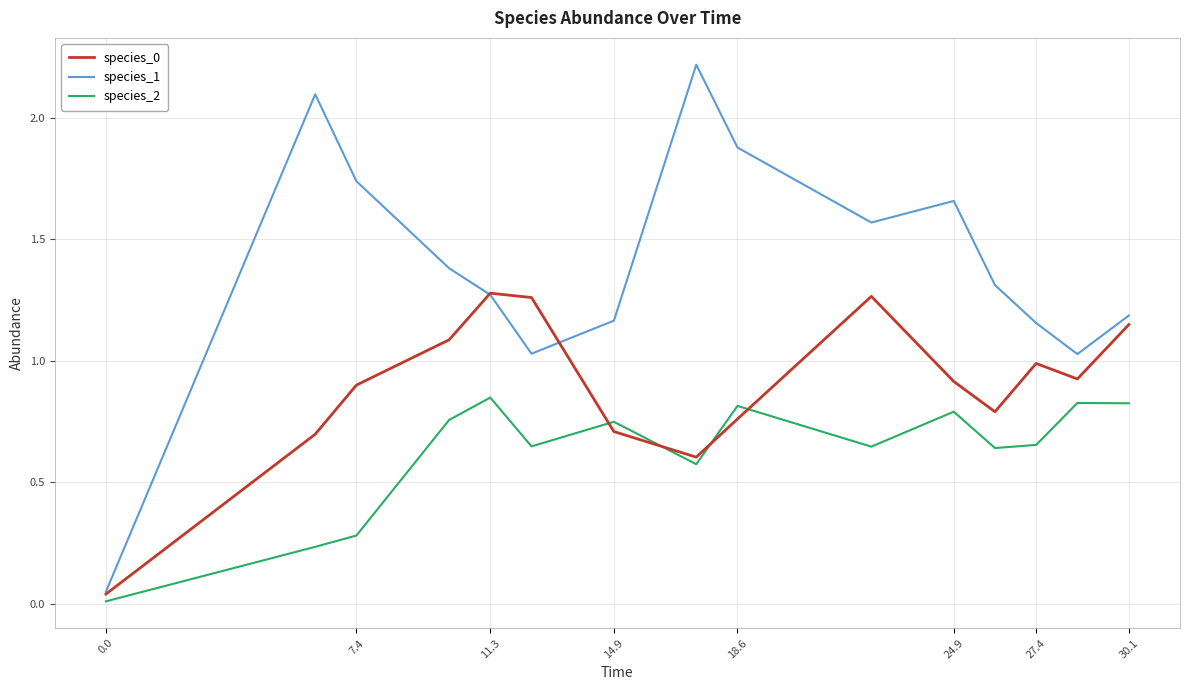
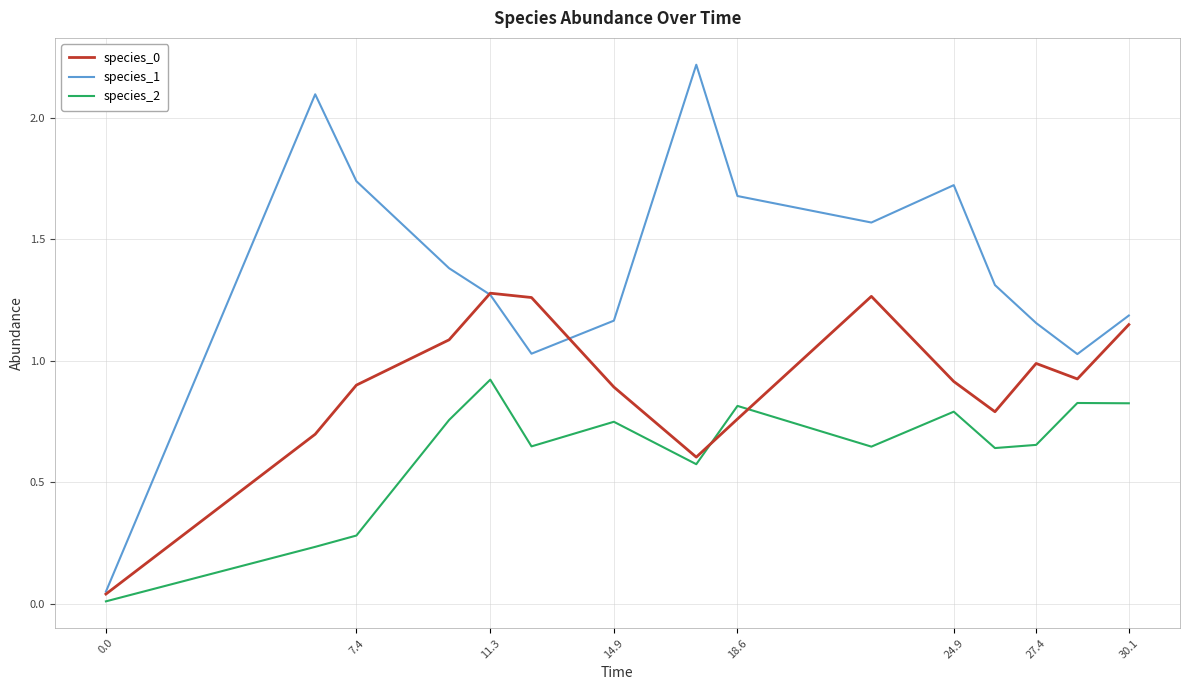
species_2, 11.3: 0.85 -> 0.92
species_0, 14.9: 0.71 -> 0.89
species_1, 18.6: 1.88 -> 1.68
species_1, 24.9: 1.66 -> 1.72
